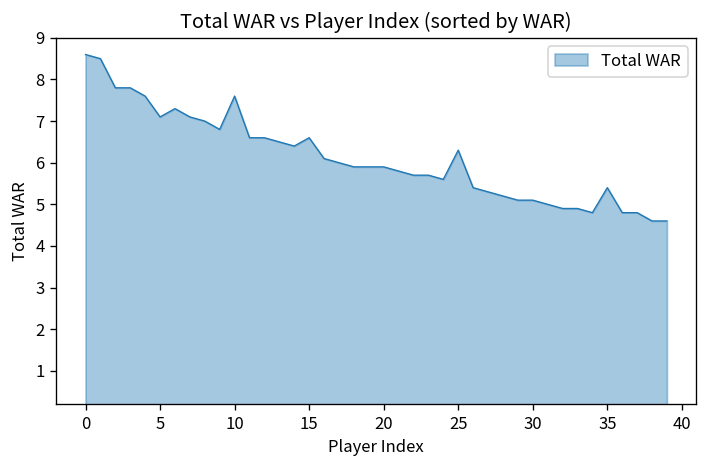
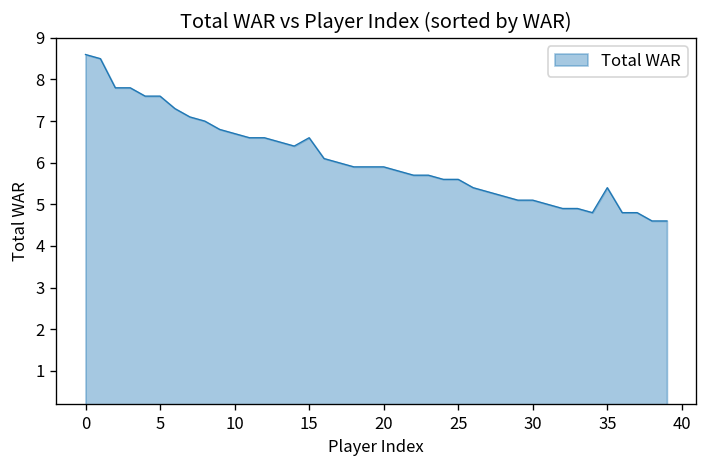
5: 7.1 -> 7.6
10: 7.6 -> 6.7
25: 6.3 -> 5.6
